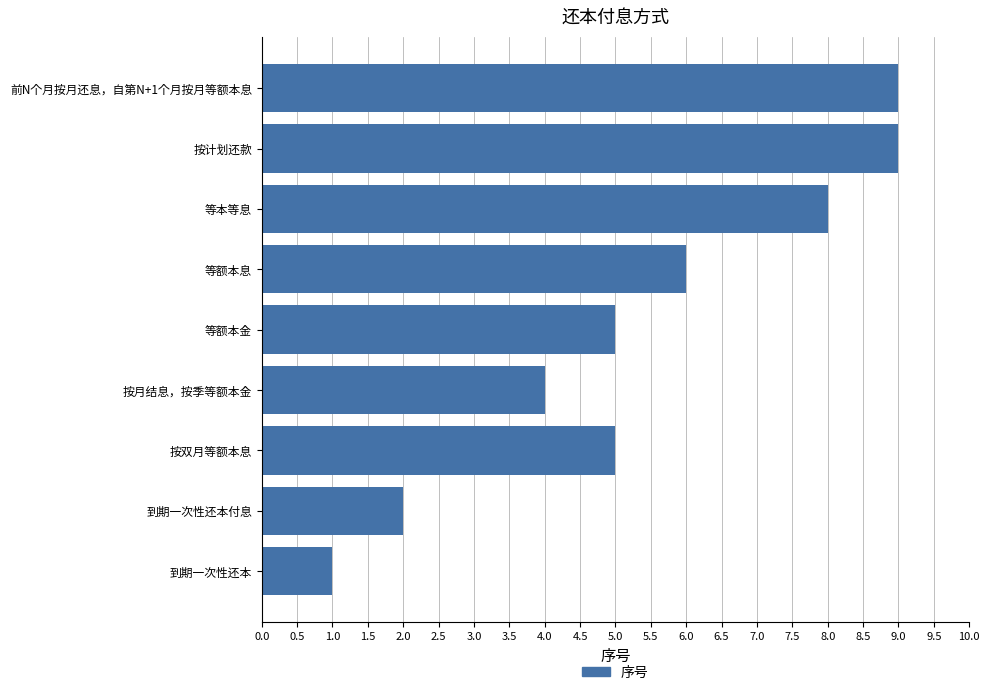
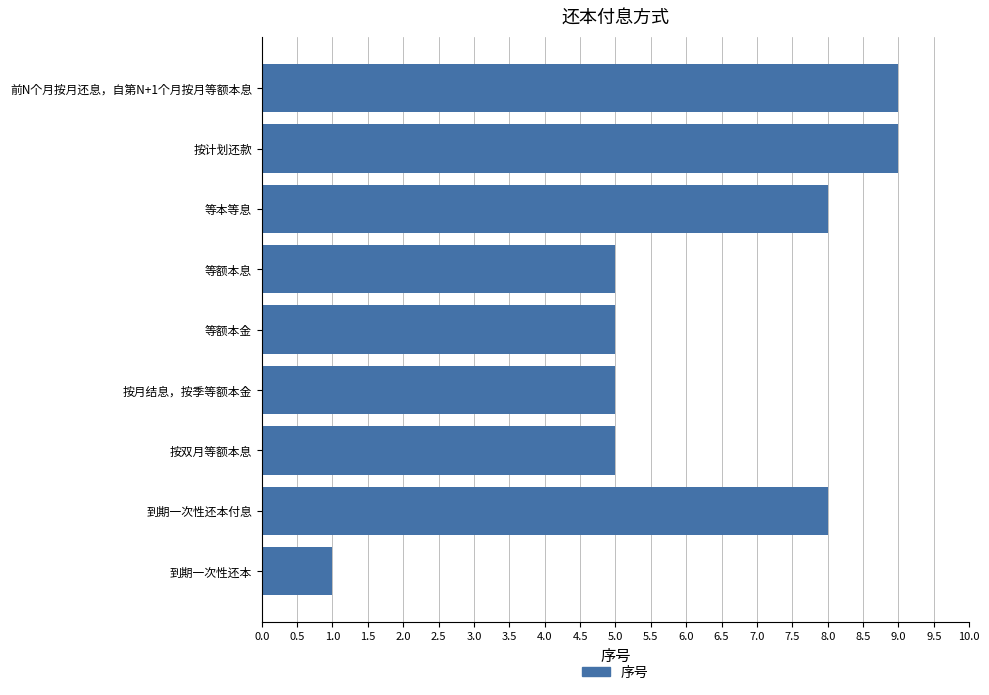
等额本息: 6 -> 5
按月结息，按季等额本金: 4 -> 5
到期一次性还本付息: 2 -> 8
